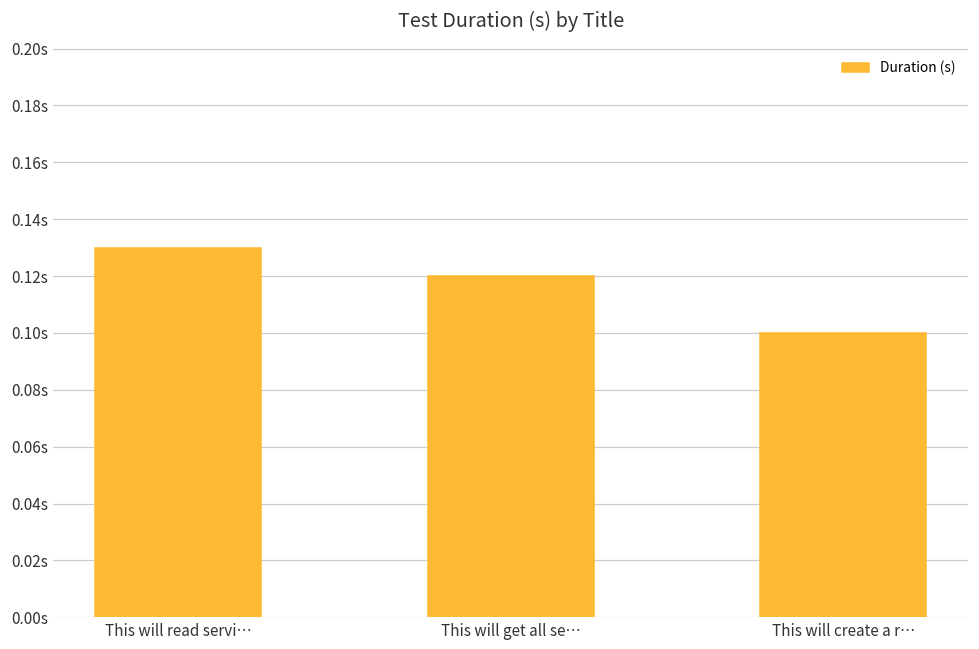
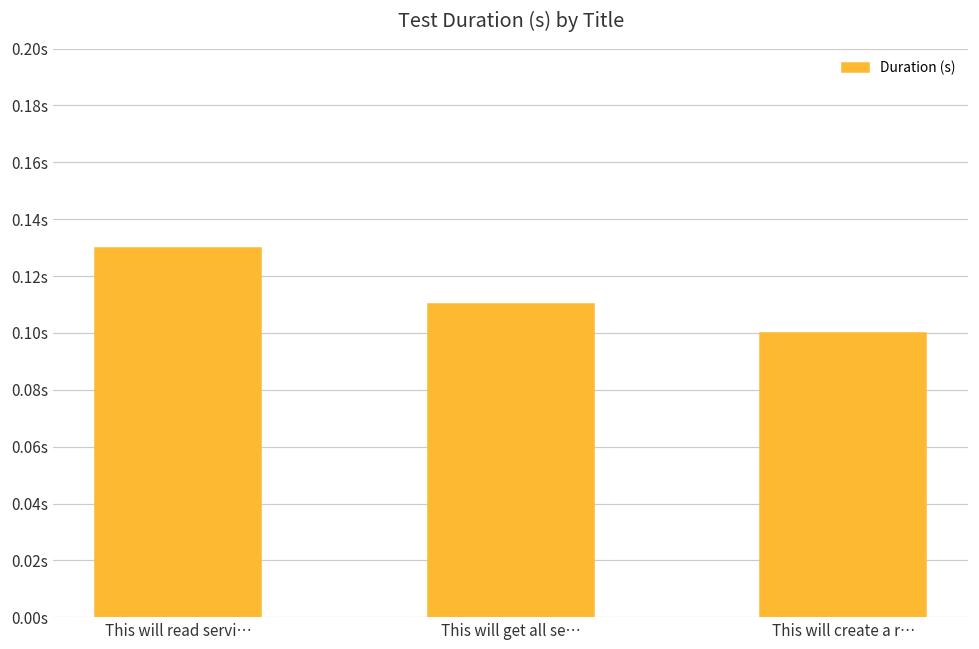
This will get all se…: 0.12s -> 0.11s
